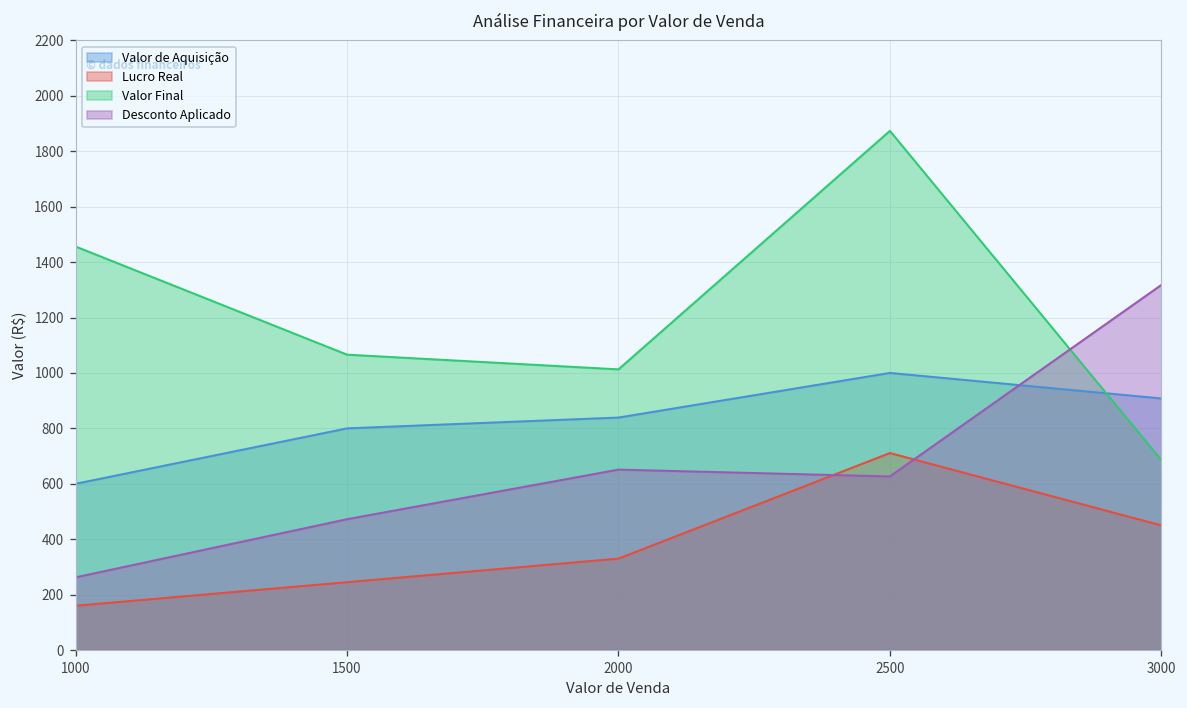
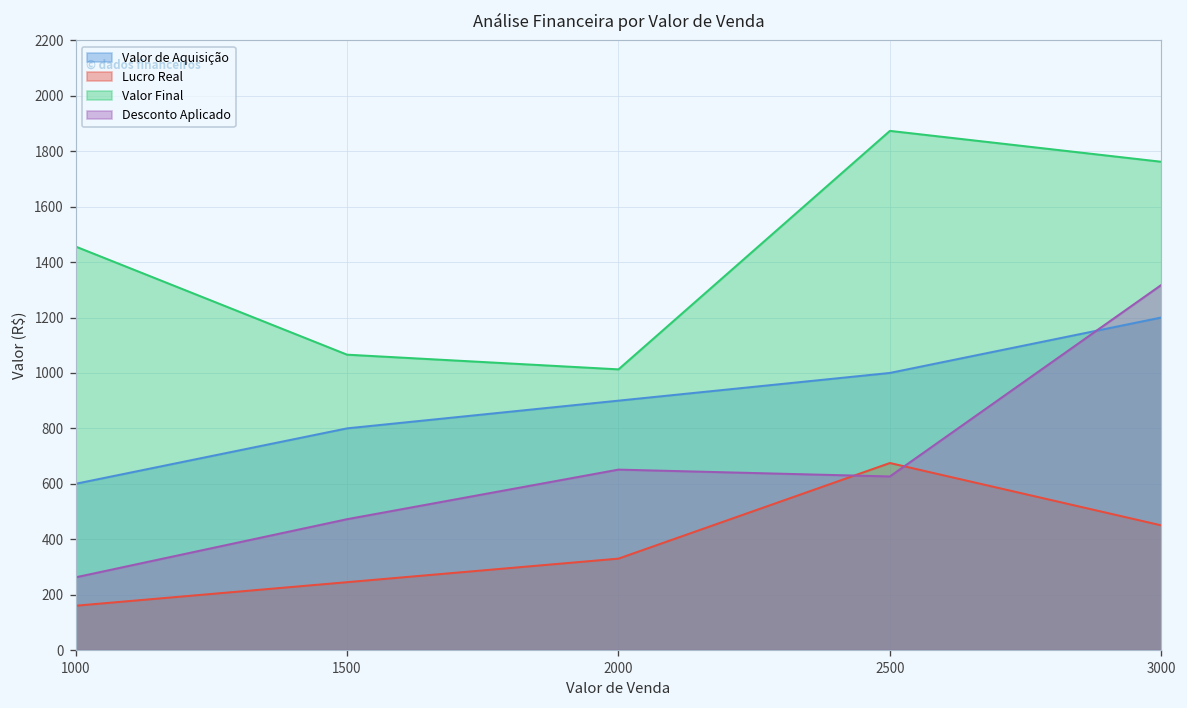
Valor de Aquisição, 2000: 840 -> 900
Lucro Real, 2500: 710 -> 680
Valor de Aquisição, 3000: 910 -> 1200
Valor Final, 3000: 690 -> 1760
